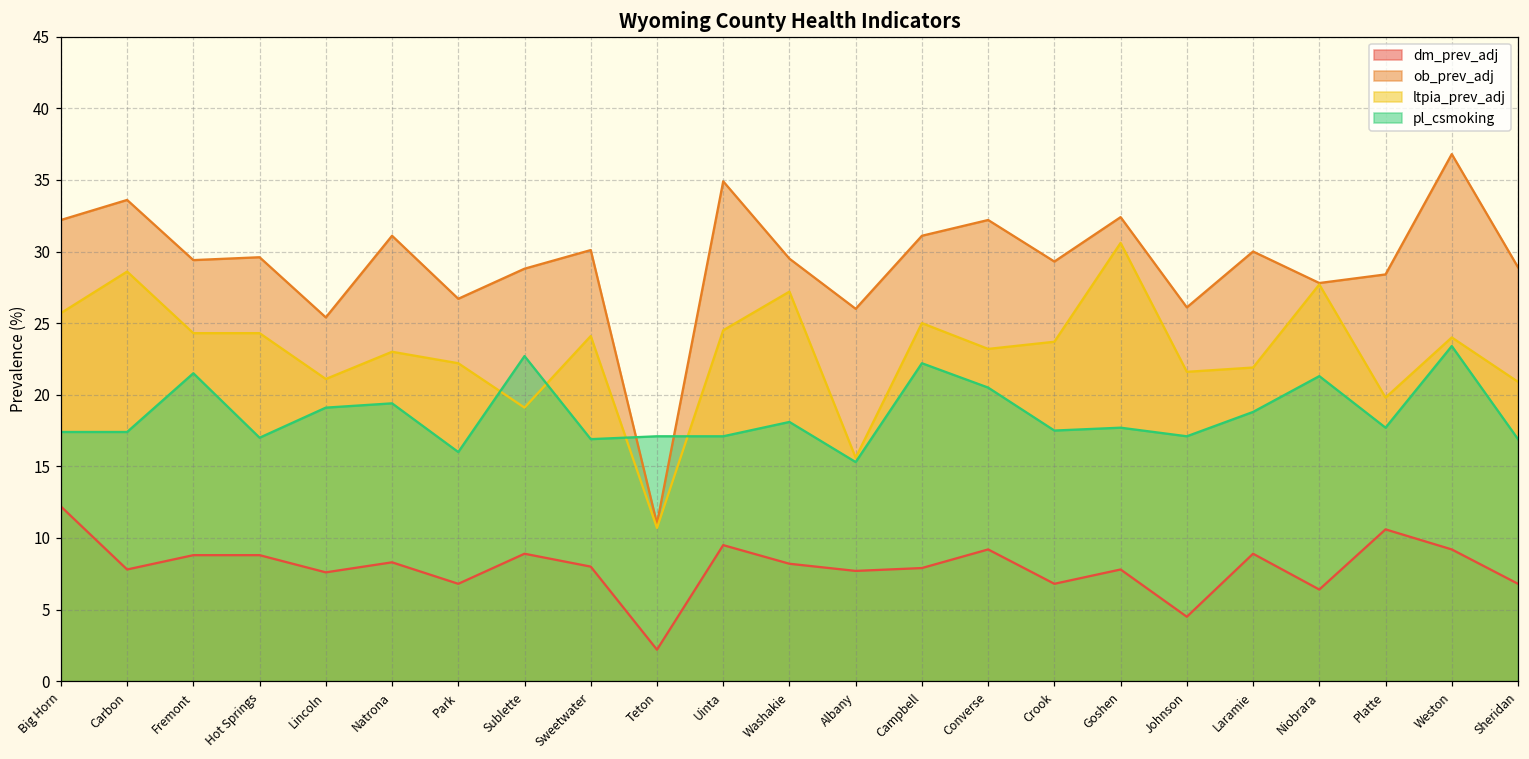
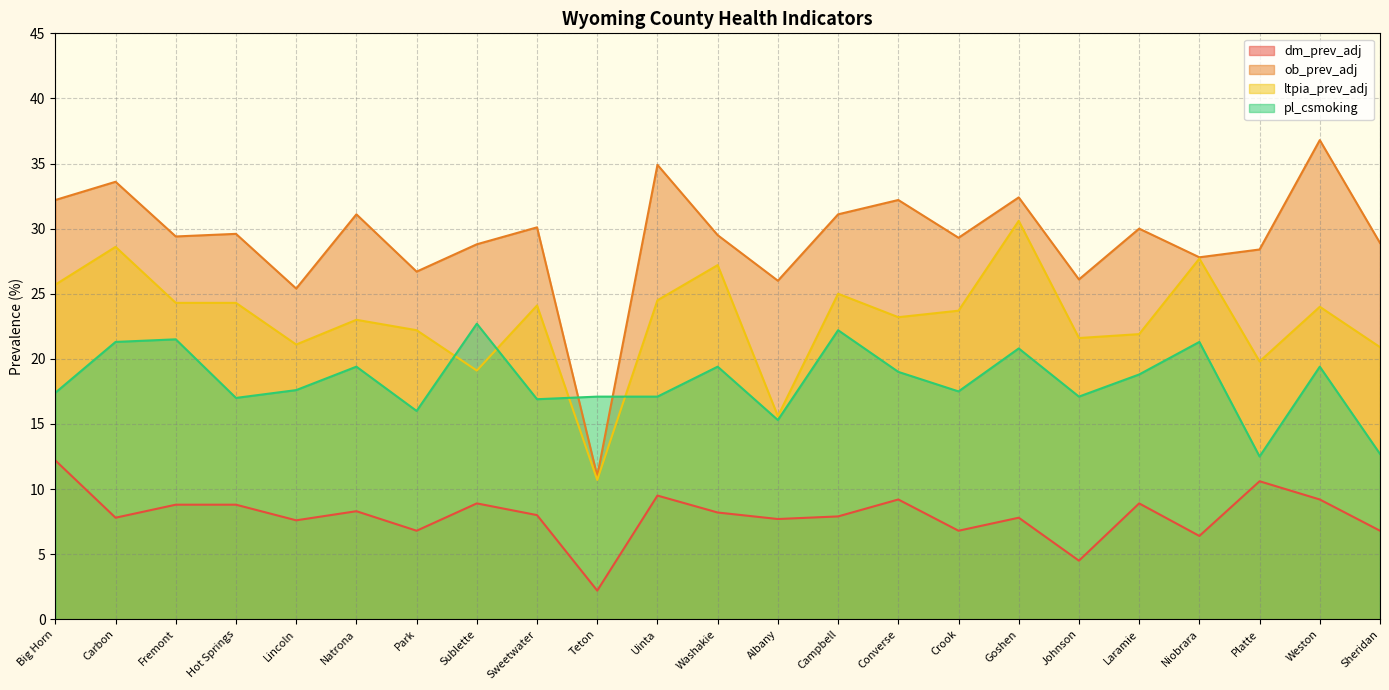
pl_csmoking, Carbon: 17.4 -> 21.3
pl_csmoking, Lincoln: 19.1 -> 17.6
pl_csmoking, Washakie: 18.1 -> 19.4
pl_csmoking, Converse: 20.5 -> 19.0
pl_csmoking, Goshen: 17.7 -> 20.8
pl_csmoking, Platte: 17.7 -> 12.5
pl_csmoking, Weston: 23.4 -> 19.4
pl_csmoking, Sheridan: 16.9 -> 12.7
